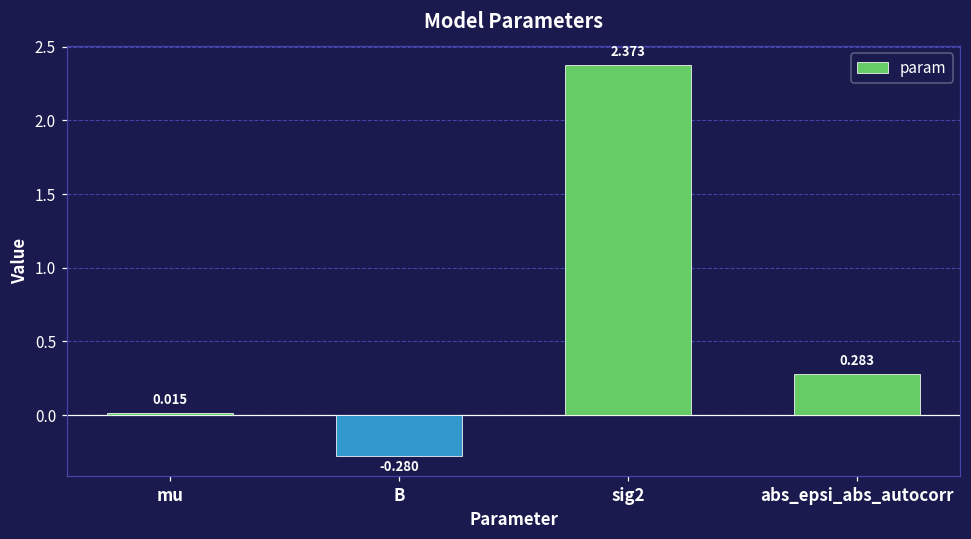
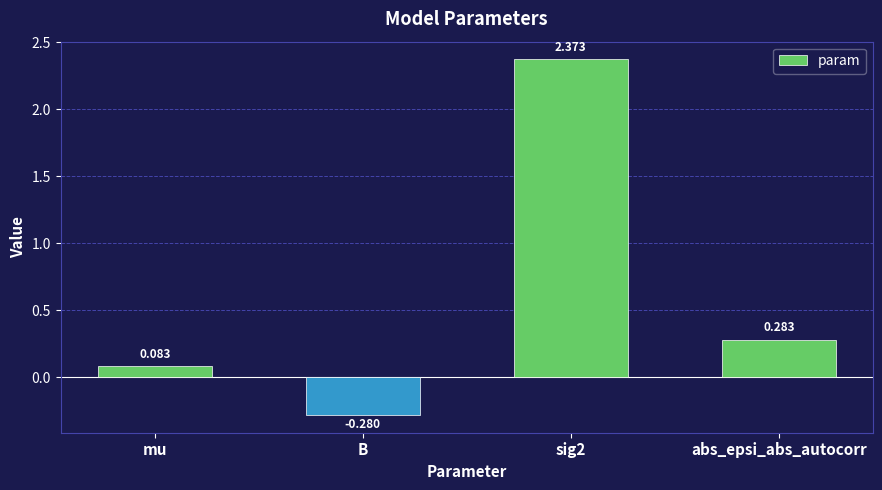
mu: 0.015 -> 0.083
